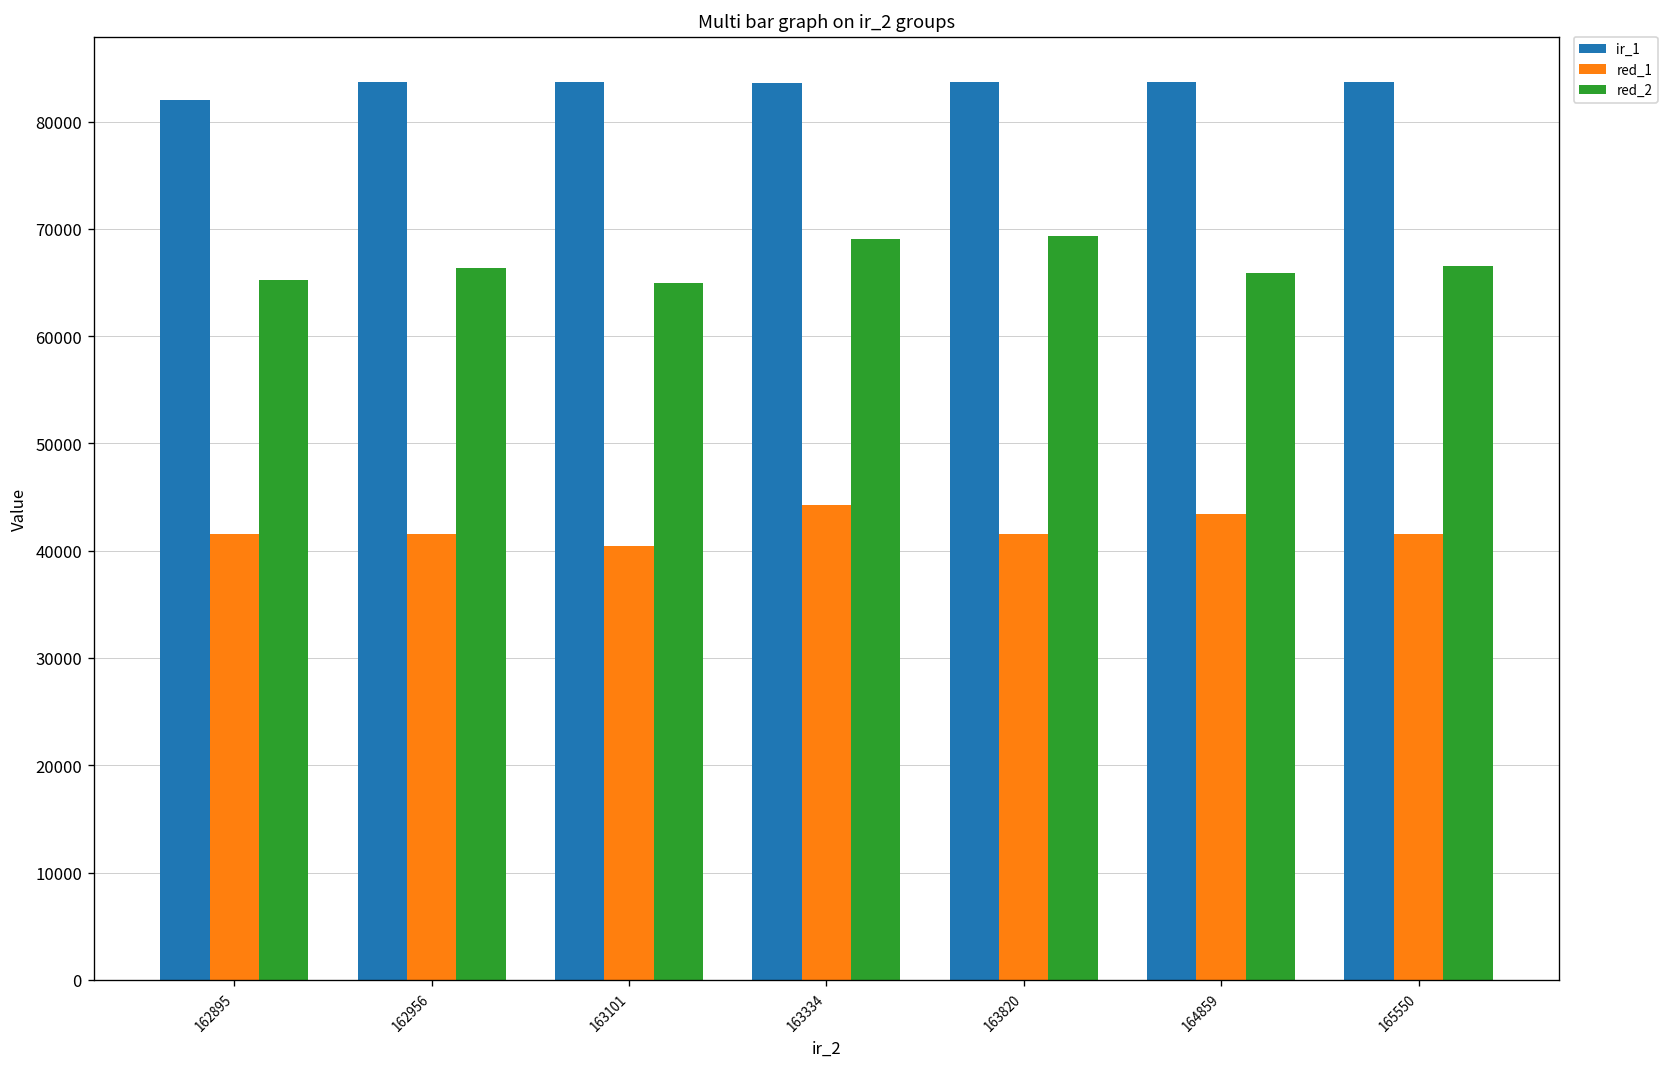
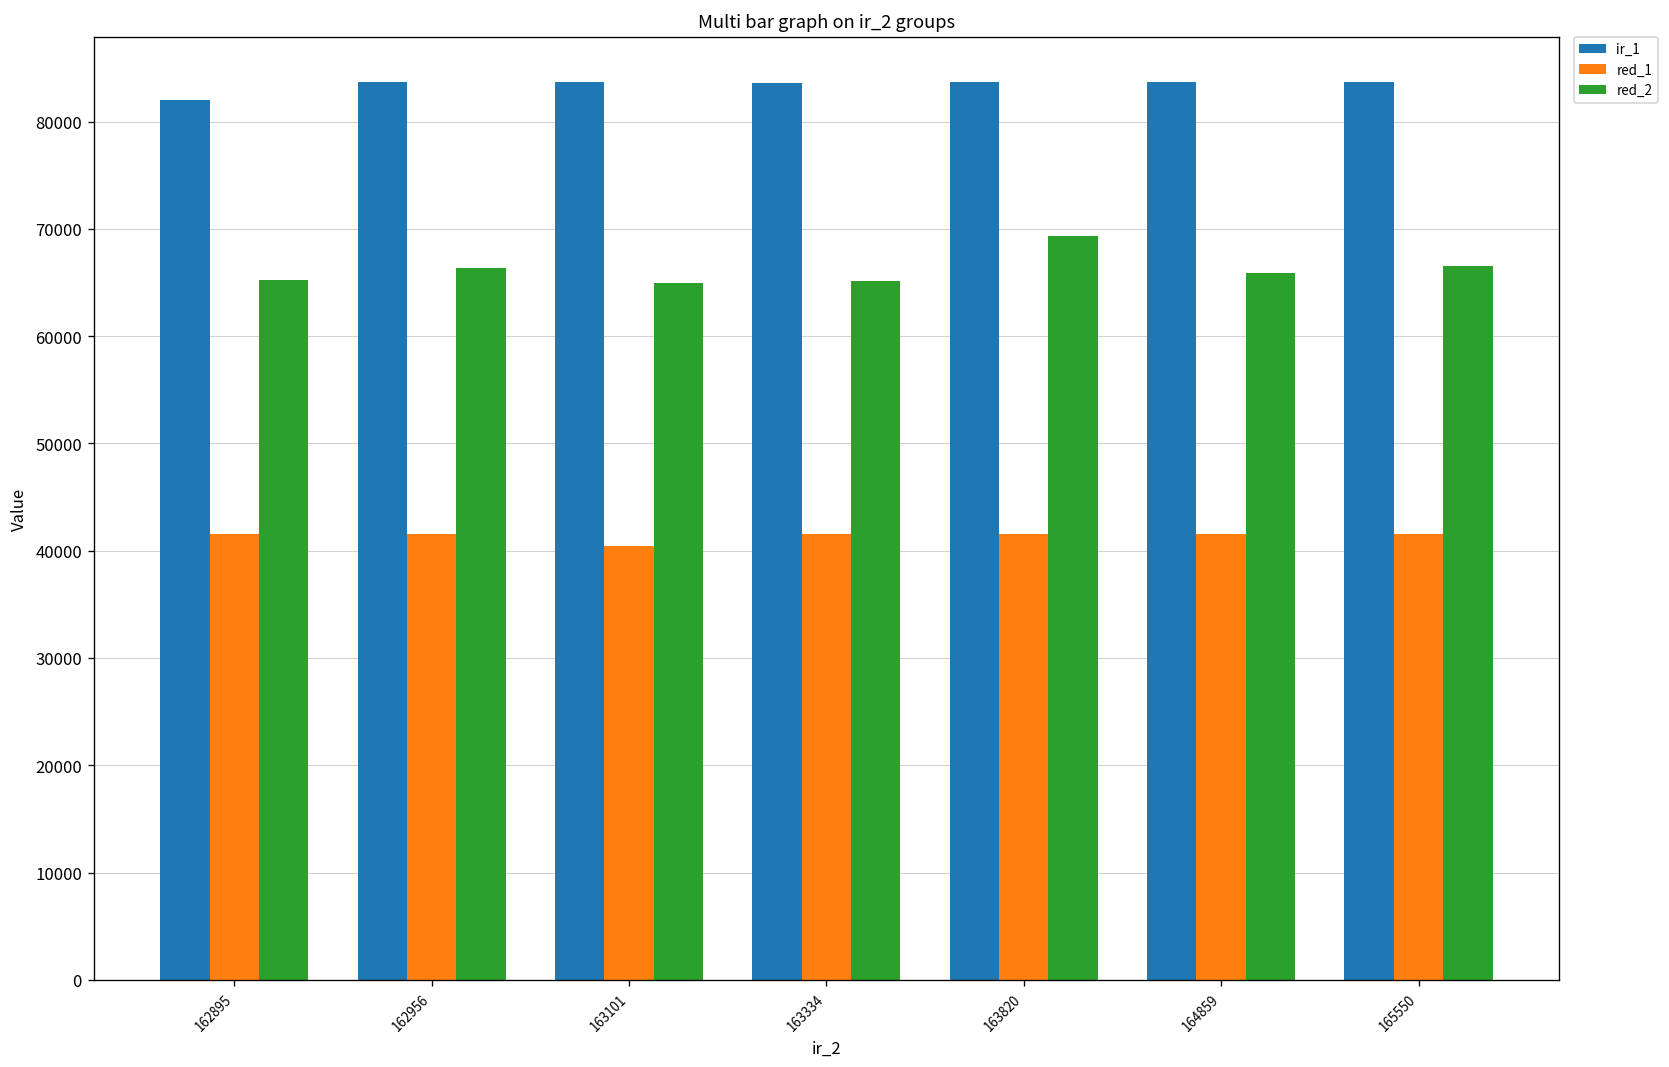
red_1, 163334: 44000 -> 42000
red_2, 163334: 69000 -> 65000
red_1, 164859: 43000 -> 42000
